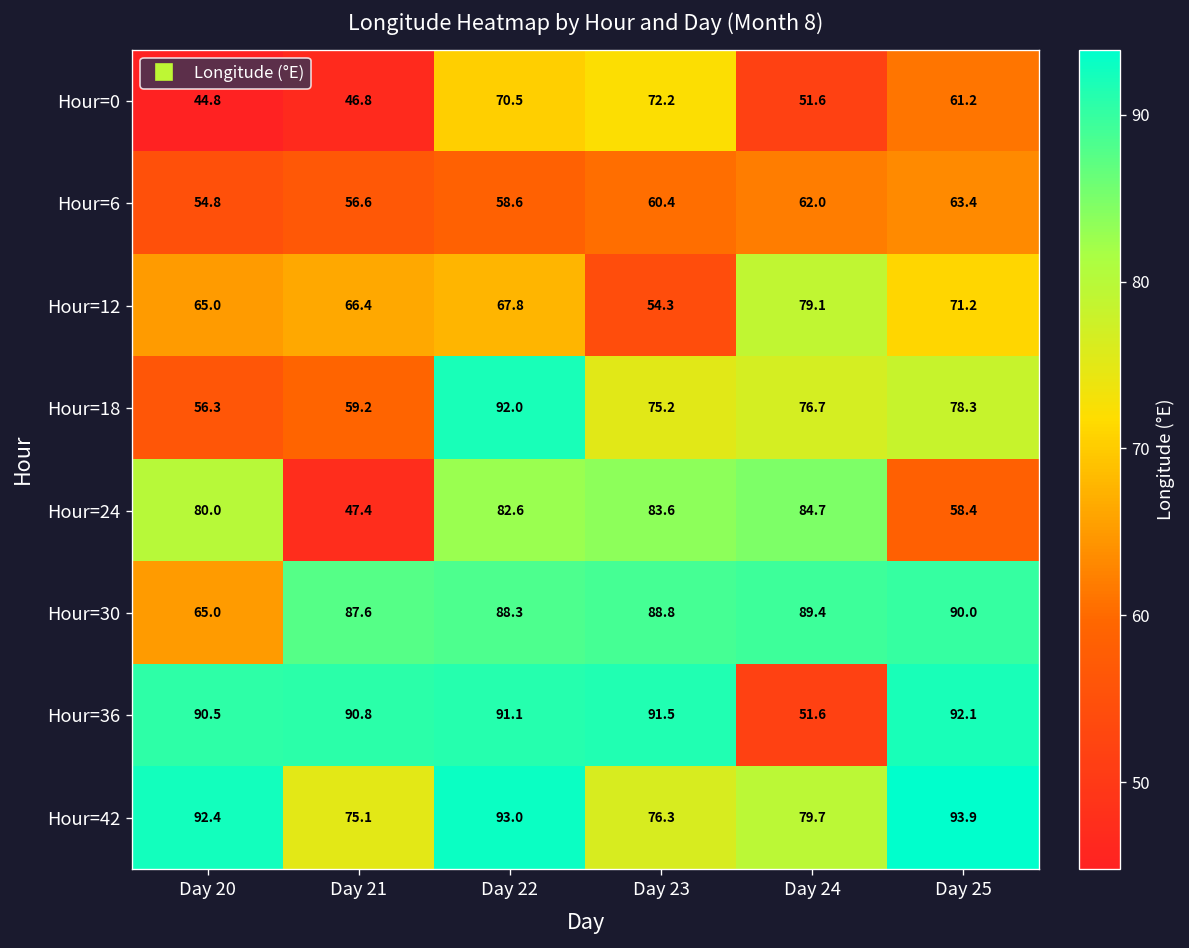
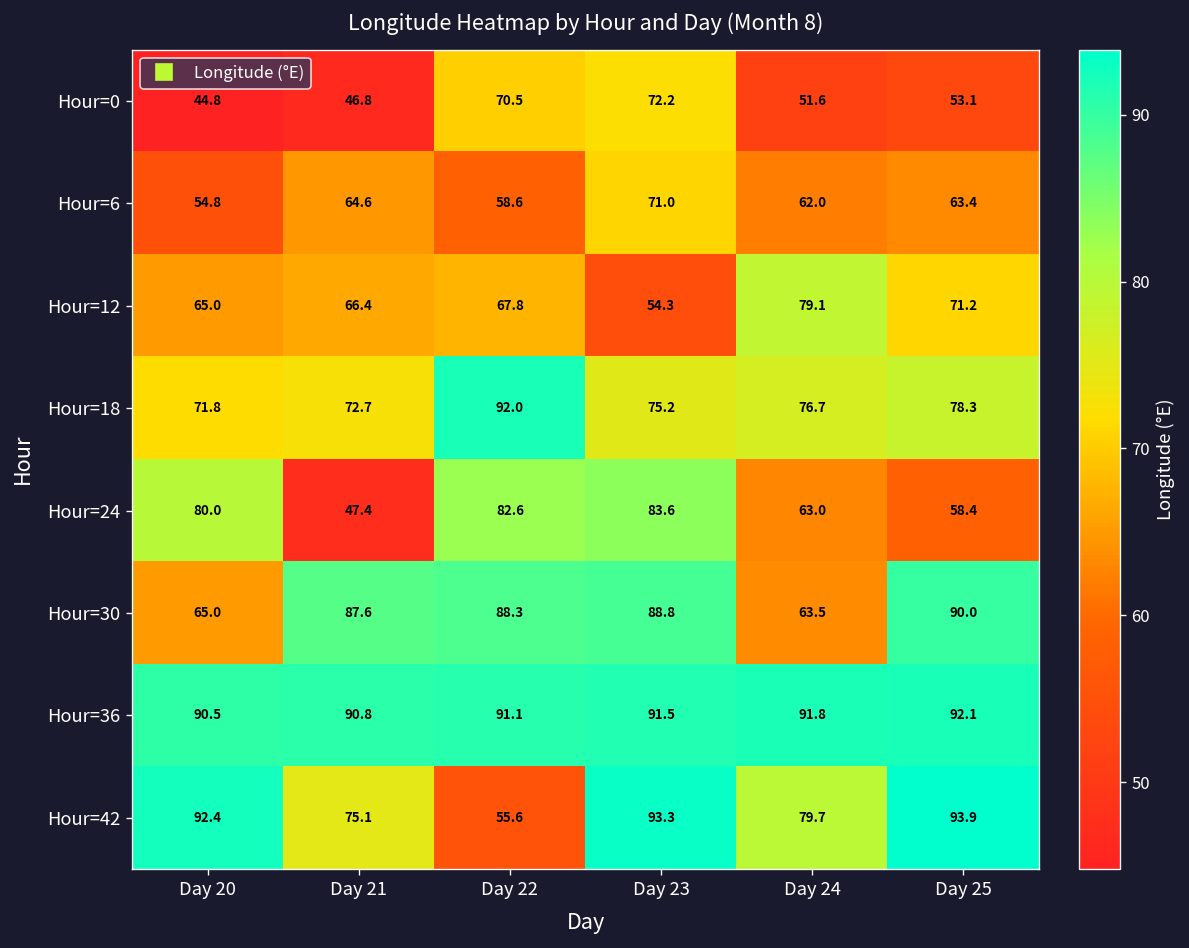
Hour=0, Day 25: 61.2 -> 53.1
Hour=6, Day 21: 56.6 -> 64.6
Hour=6, Day 23: 60.4 -> 71.0
Hour=18, Day 20: 56.3 -> 71.8
Hour=18, Day 21: 59.2 -> 72.7
Hour=24, Day 24: 84.7 -> 63.0
Hour=30, Day 24: 89.4 -> 63.5
Hour=36, Day 24: 51.6 -> 91.8
Hour=42, Day 22: 93.0 -> 55.6
Hour=42, Day 23: 76.3 -> 93.3
